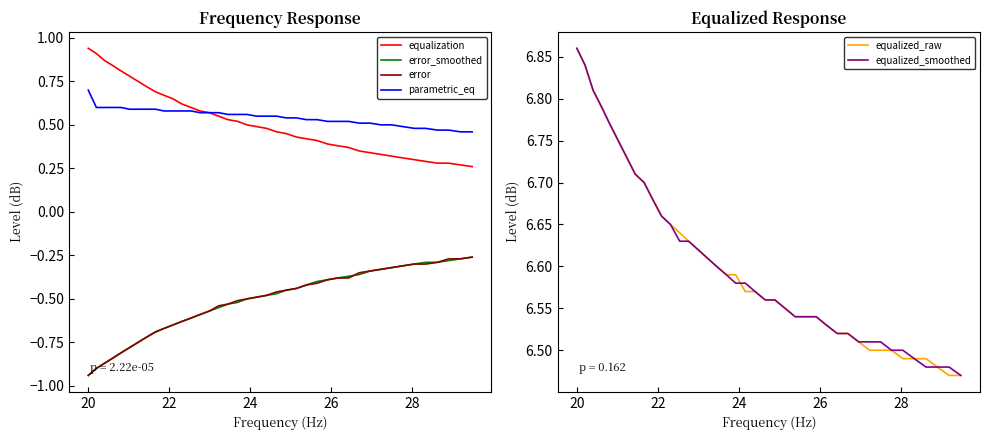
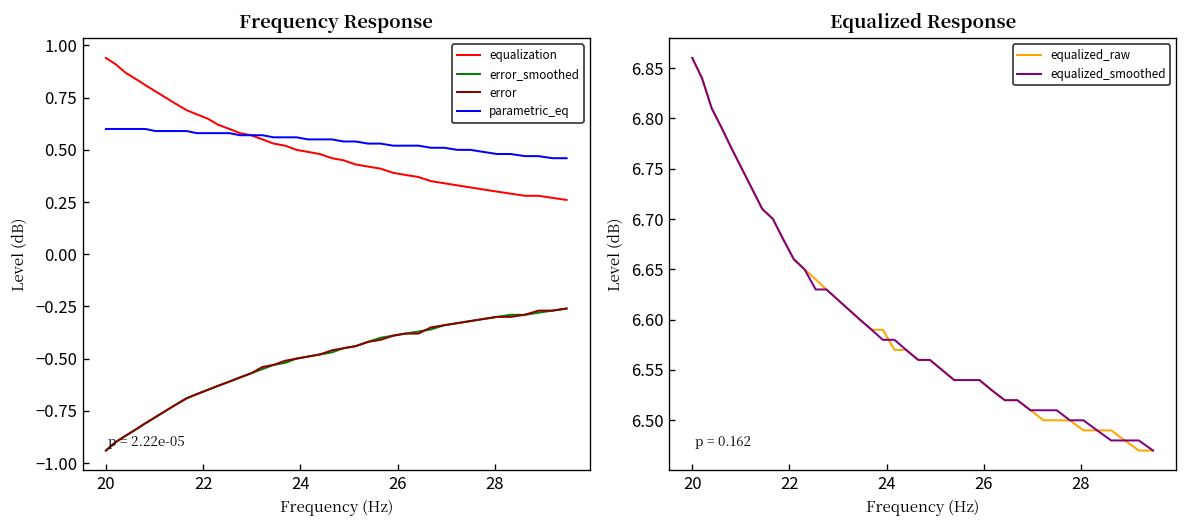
Frequency Response, parametric_eq, 20: 0.7 -> 0.6
